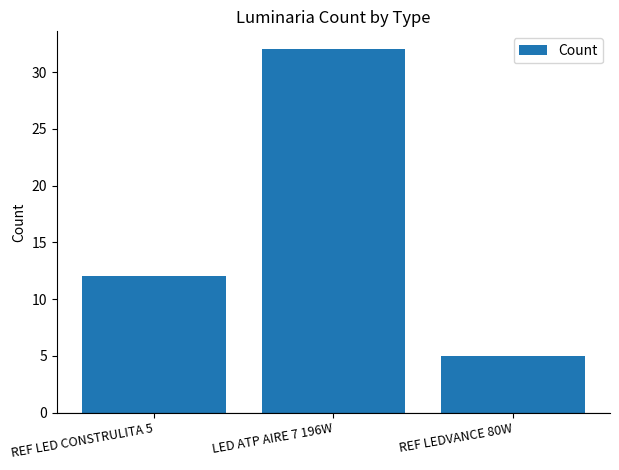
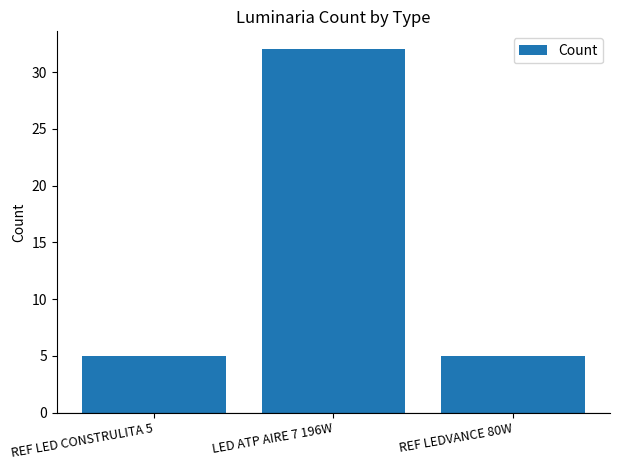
REF LED CONSTRULITA 5: 12 -> 5
